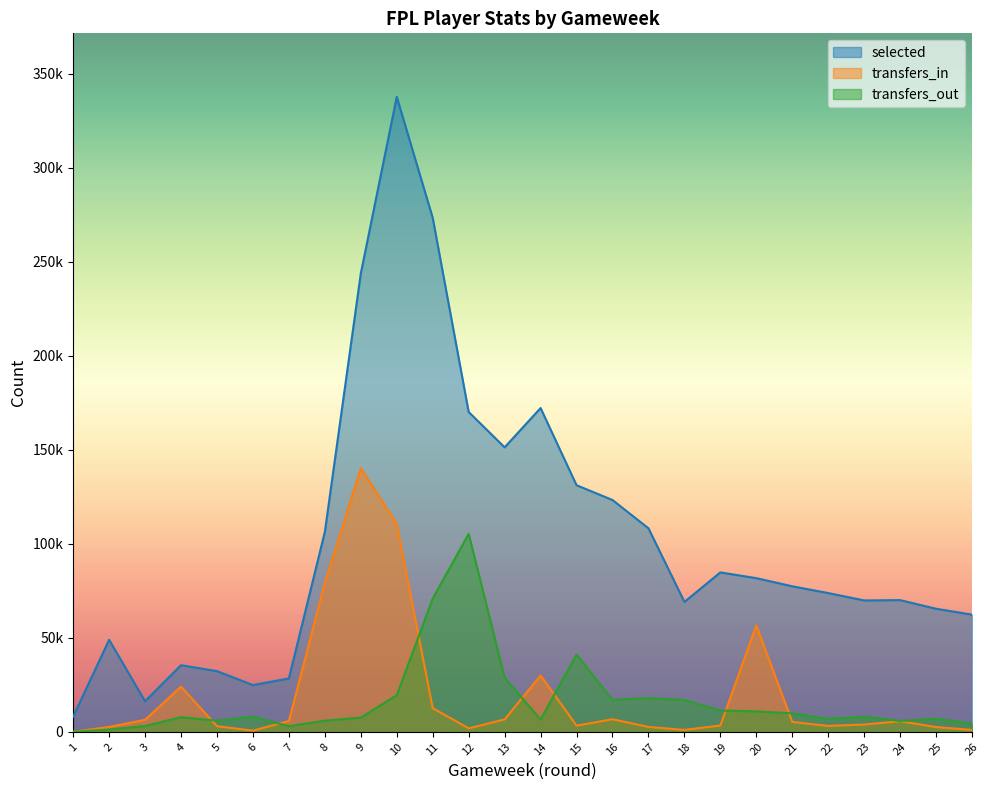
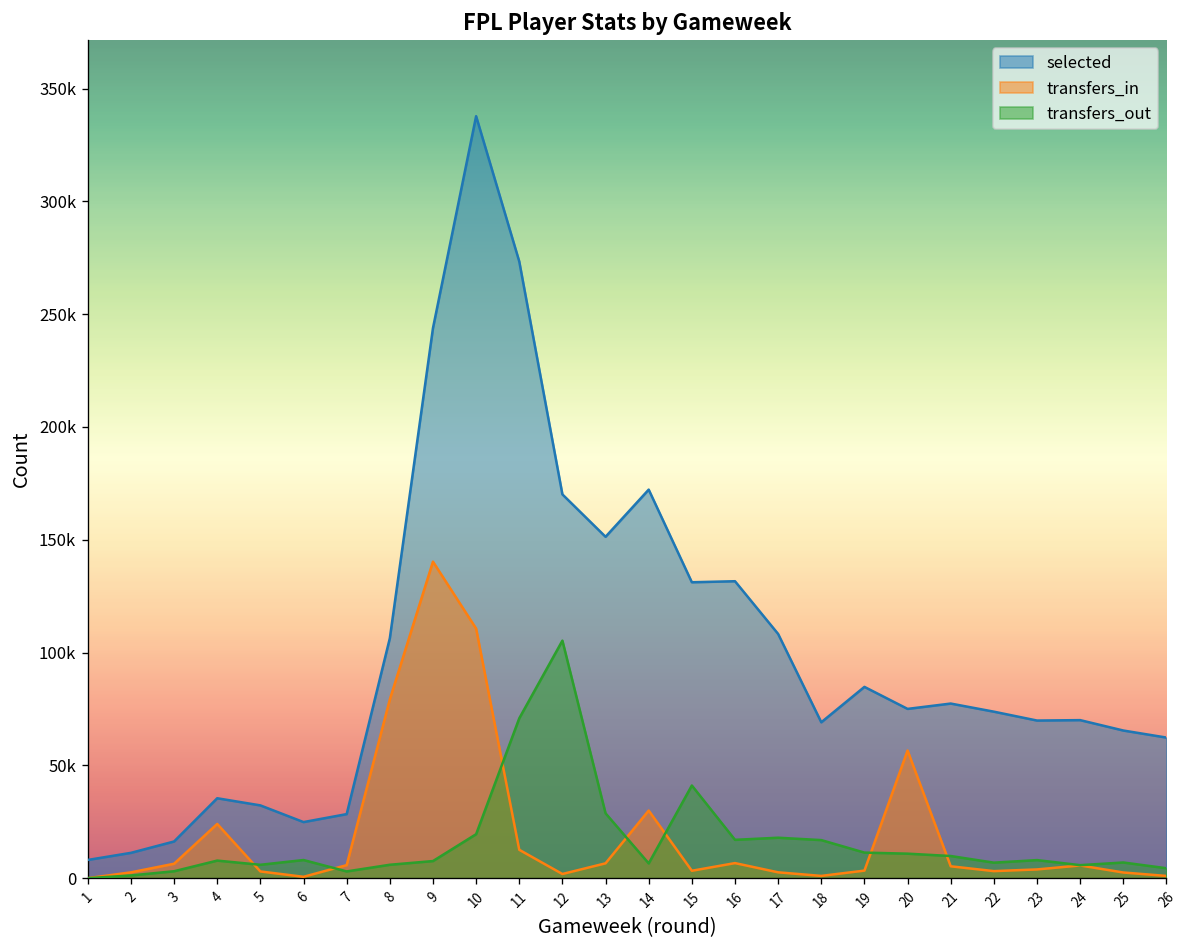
selected, 2: 49000 -> 11000
selected, 16: 123000 -> 132000
selected, 20: 82000 -> 75000
